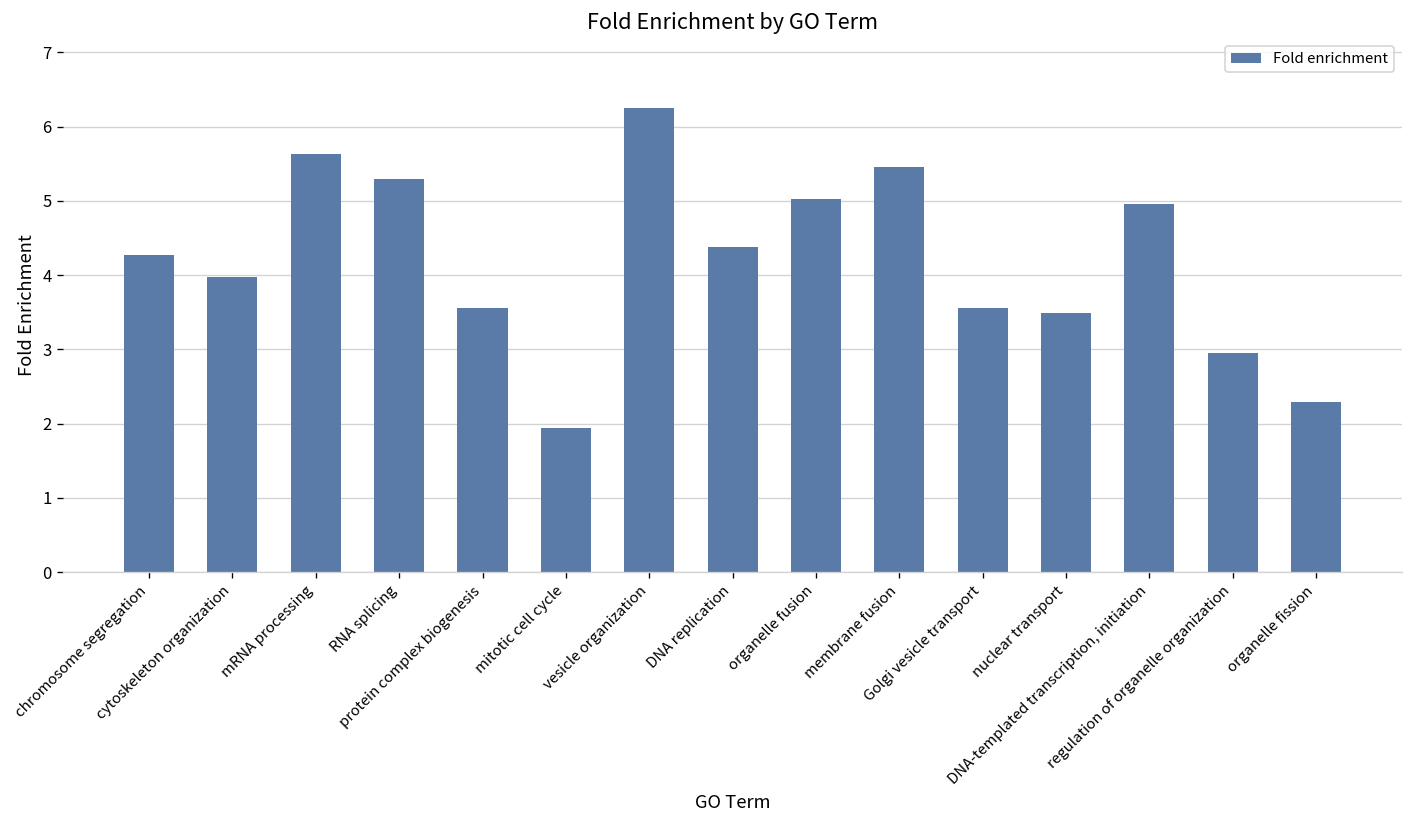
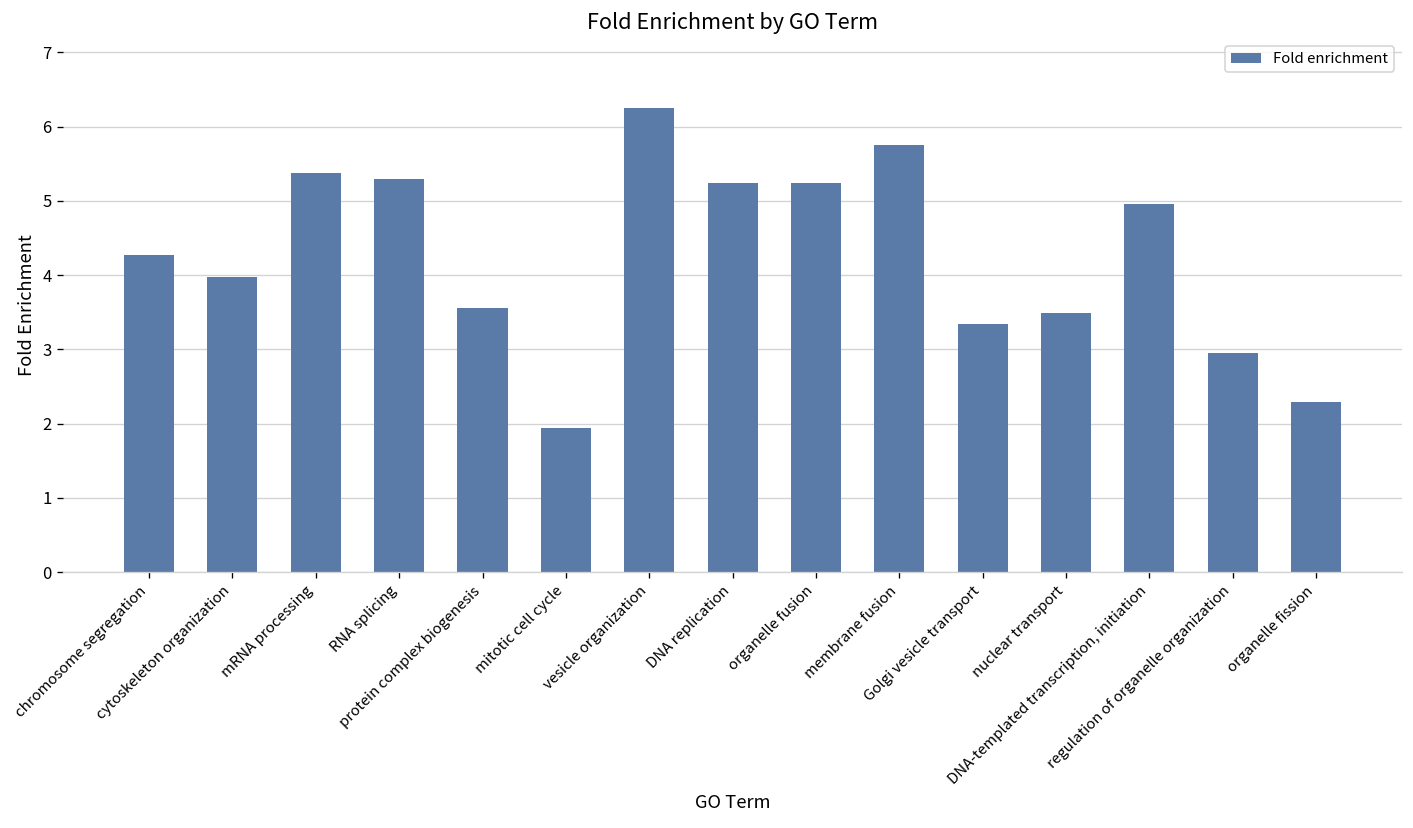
mRNA processing: 5.6 -> 5.4
DNA replication: 4.4 -> 5.2
organelle fusion: 5.0 -> 5.2
membrane fusion: 5.5 -> 5.8
Golgi vesicle transport: 3.6 -> 3.3
